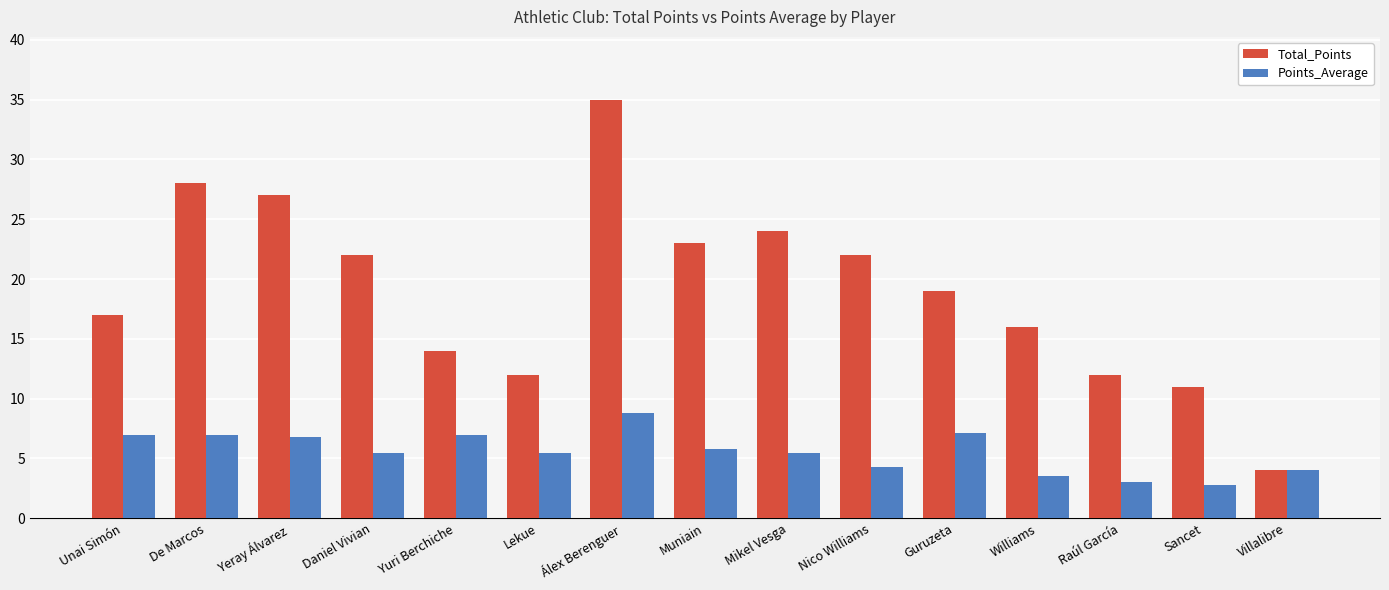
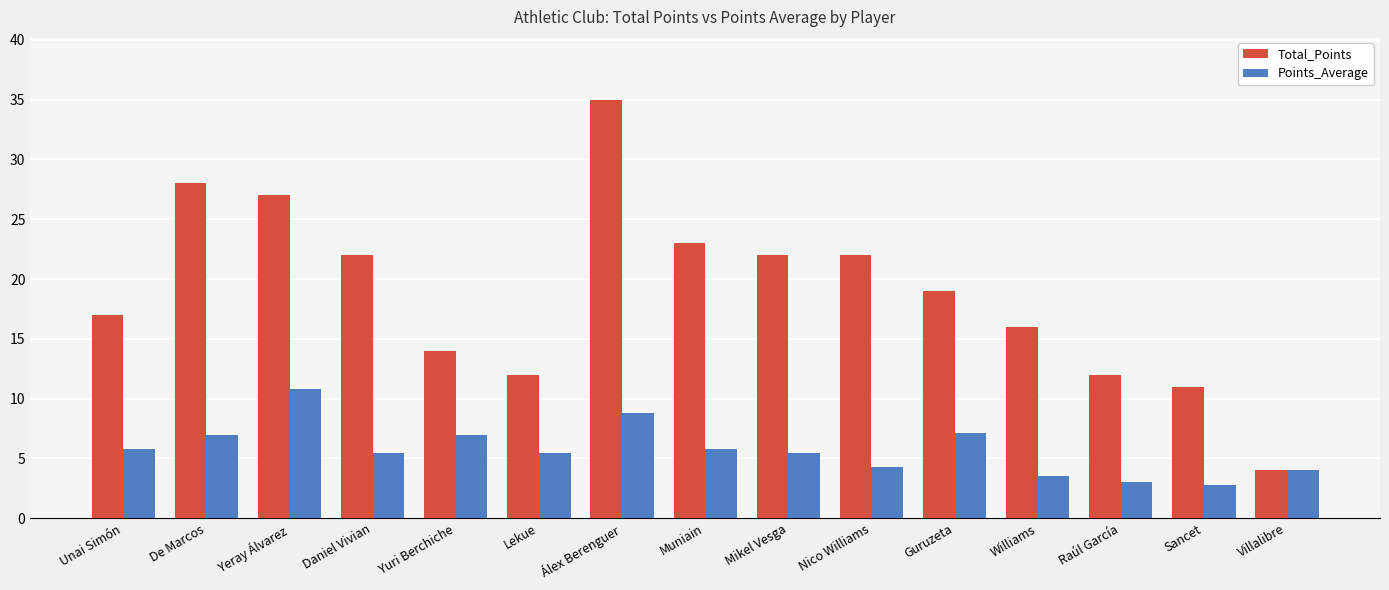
Points_Average, Unai Simón: 7.0 -> 5.8
Points_Average, Yeray Álvarez: 6.8 -> 10.8
Total_Points, Mikel Vesga: 24 -> 22
